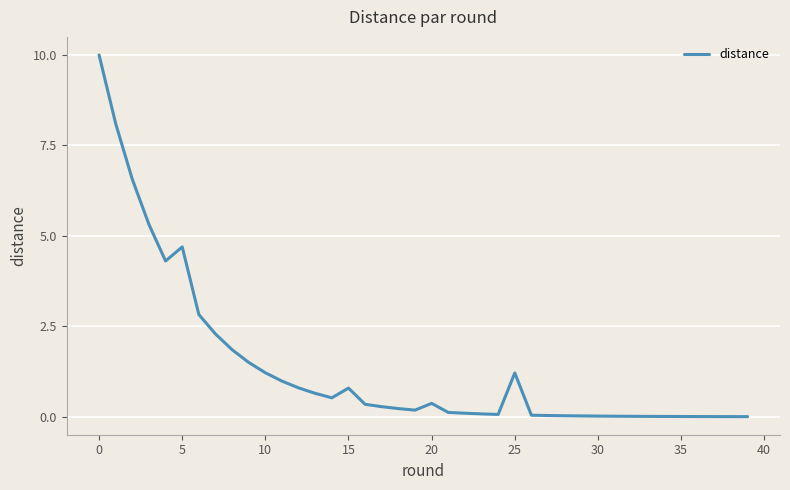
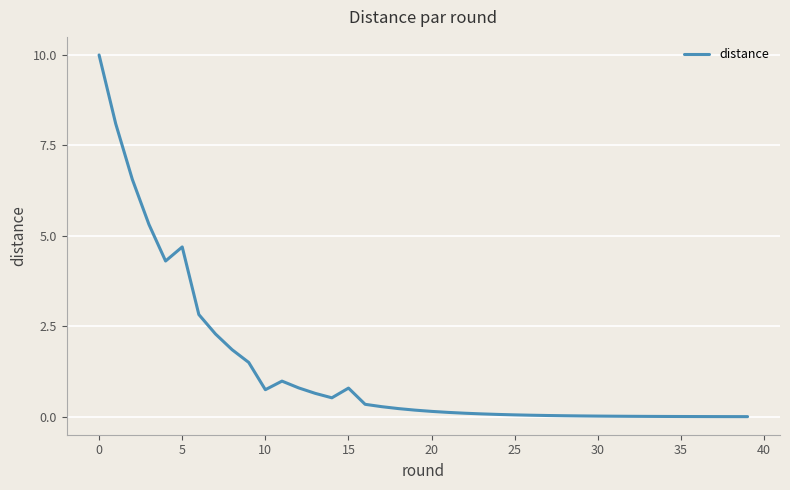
10: 1.2 -> 0.7
20: 0.4 -> 0.1
25: 1.2 -> 0.1
